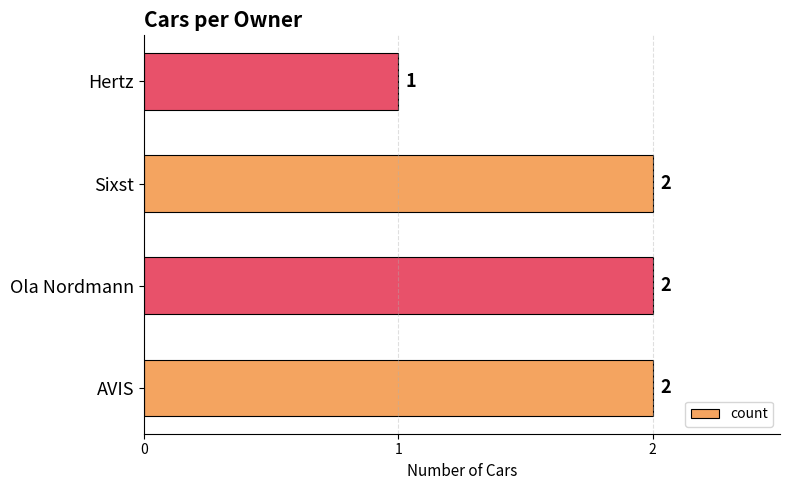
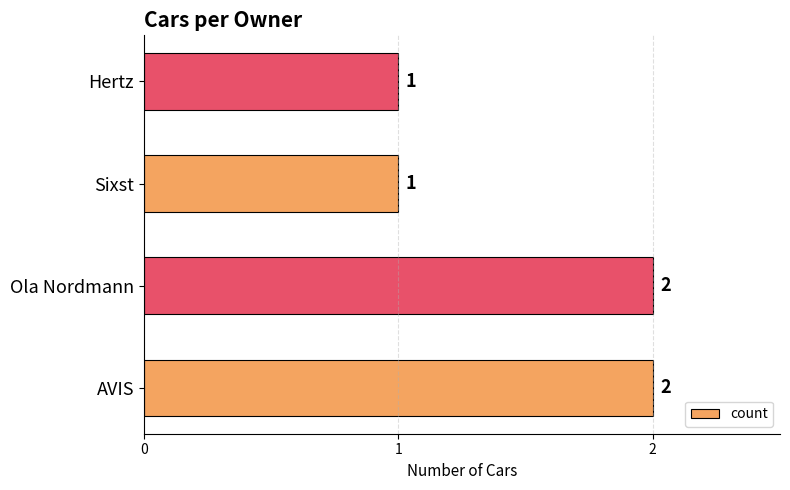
Sixst: 2 -> 1
